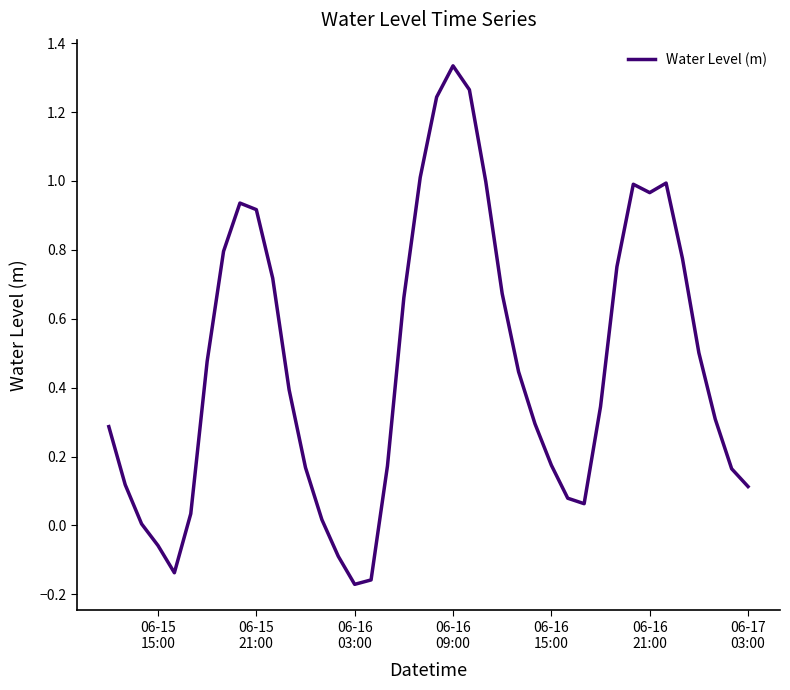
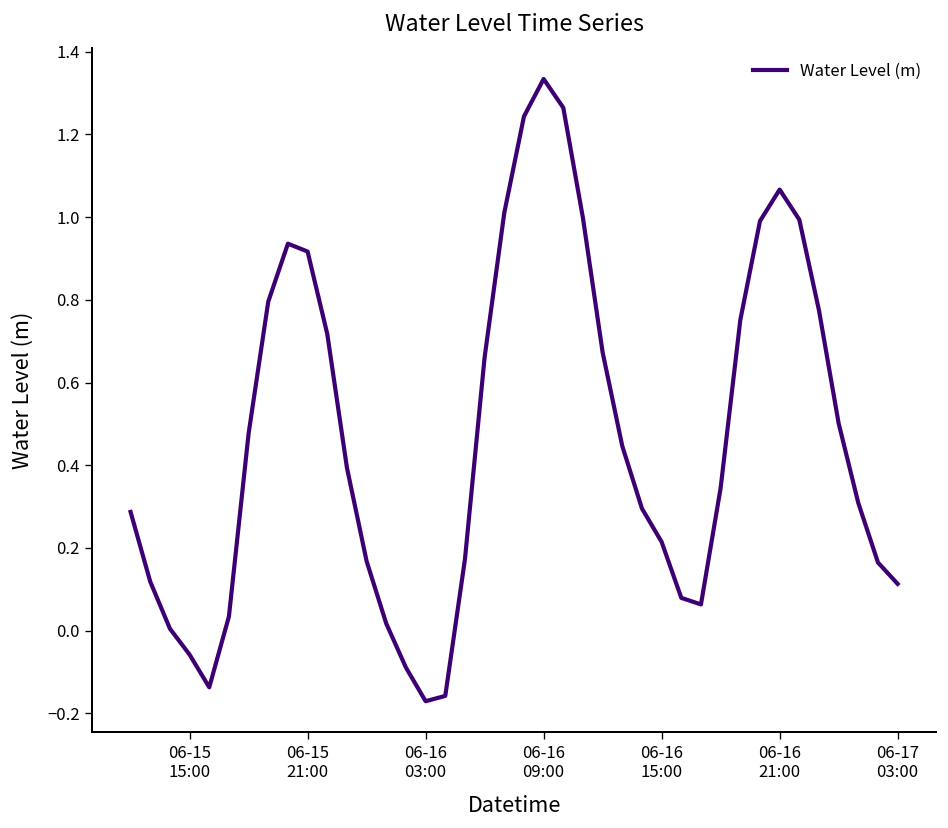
06-16 15:00: 0.17 -> 0.21
06-16 21:00: 0.97 -> 1.07
